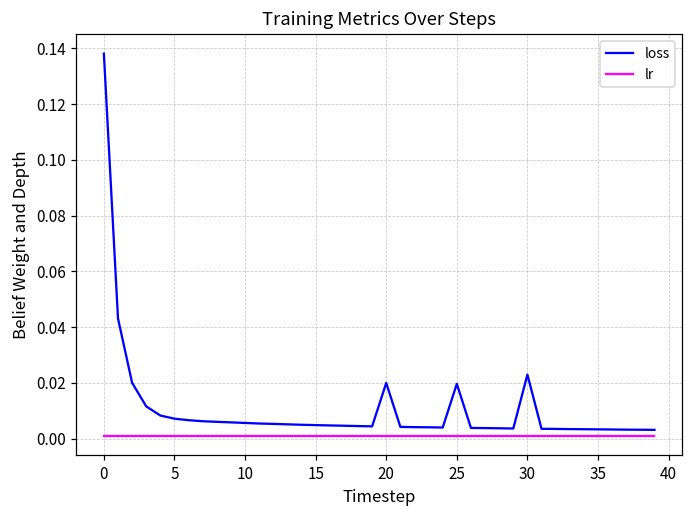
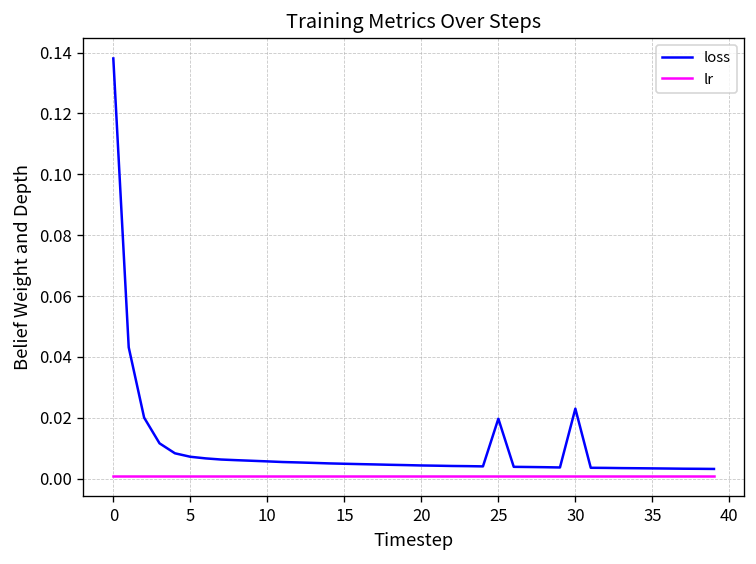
loss, 20: 0.020 -> 0.004
